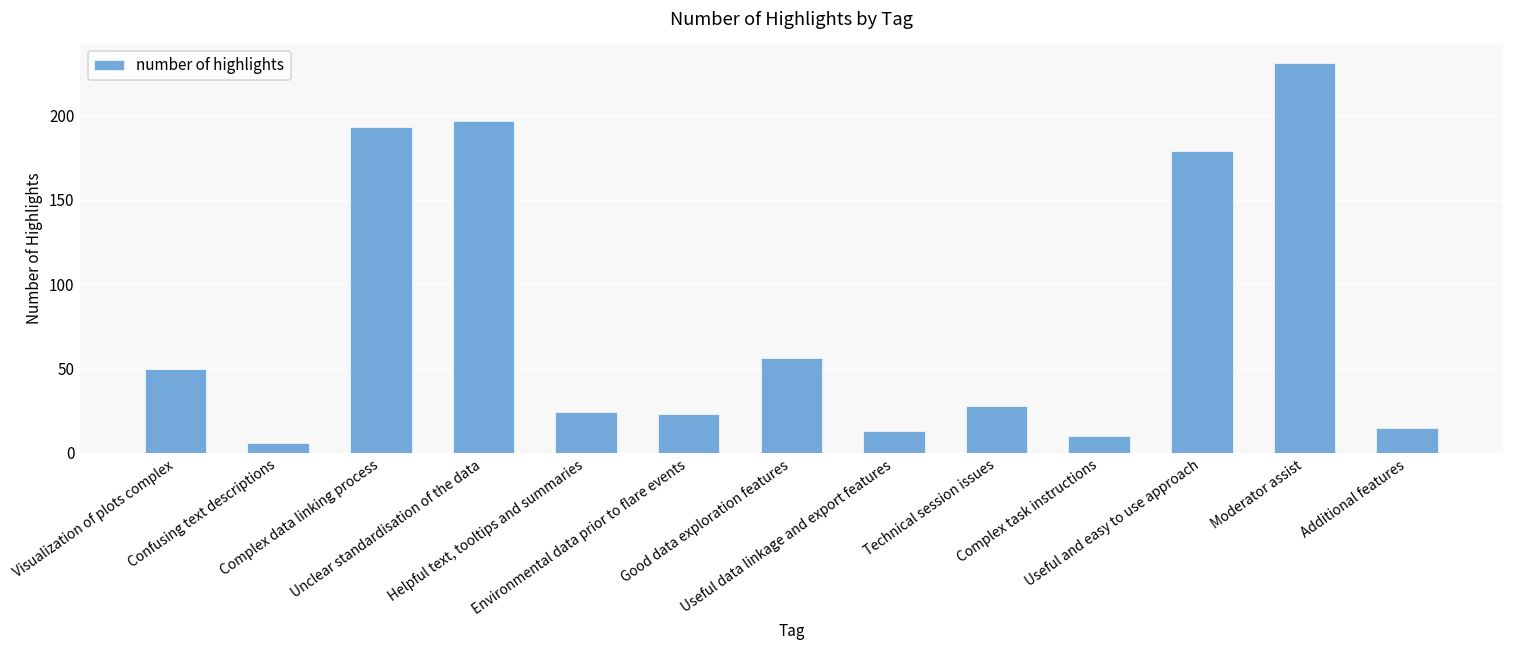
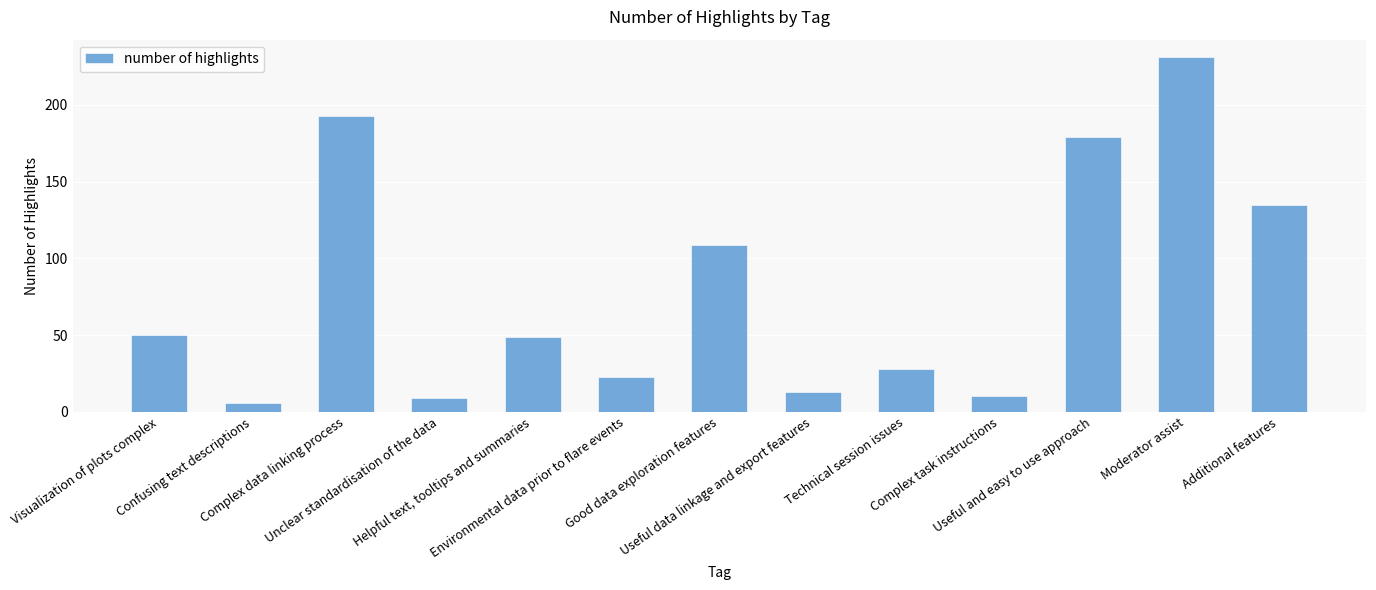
Unclear standardisation of the data: 197 -> 9
Helpful text, tooltips and summaries: 24 -> 49
Good data exploration features: 56 -> 109
Additional features: 15 -> 135
